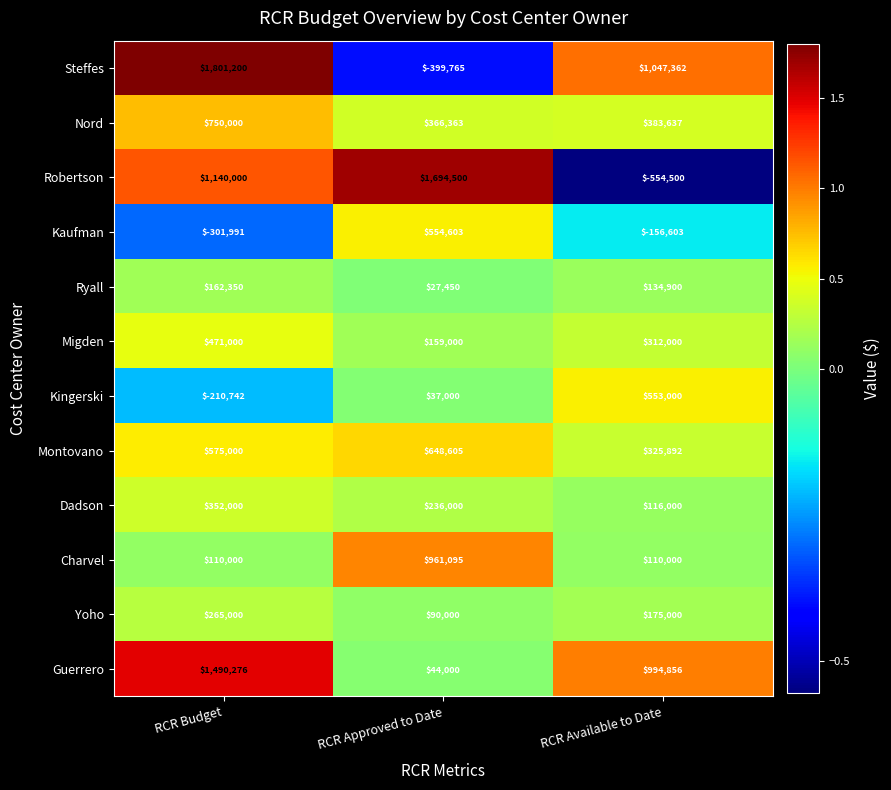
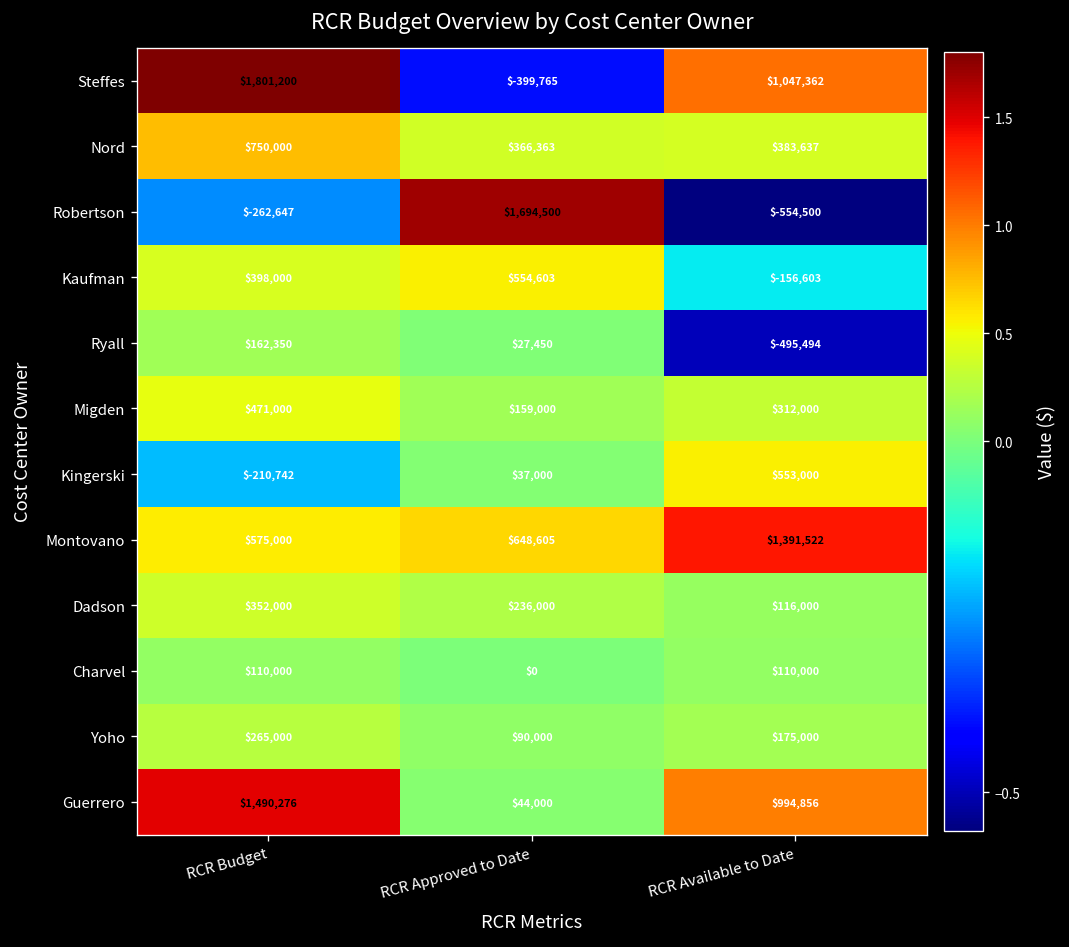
Robertson, RCR Budget: $1,140,000 -> $-262,647
Kaufman, RCR Budget: $-301,991 -> $398,000
Ryall, RCR Available to Date: $134,900 -> $-495,494
Montovano, RCR Available to Date: $325,892 -> $1,391,522
Charvel, RCR Approved to Date: $961,095 -> $0
